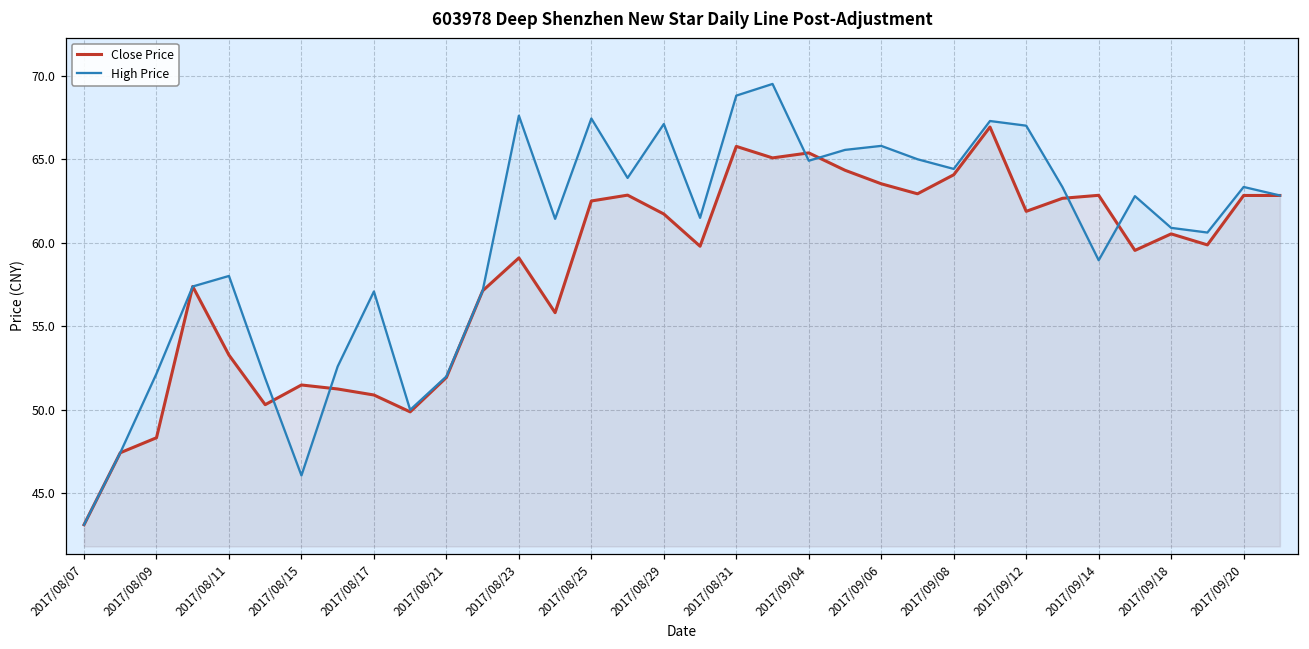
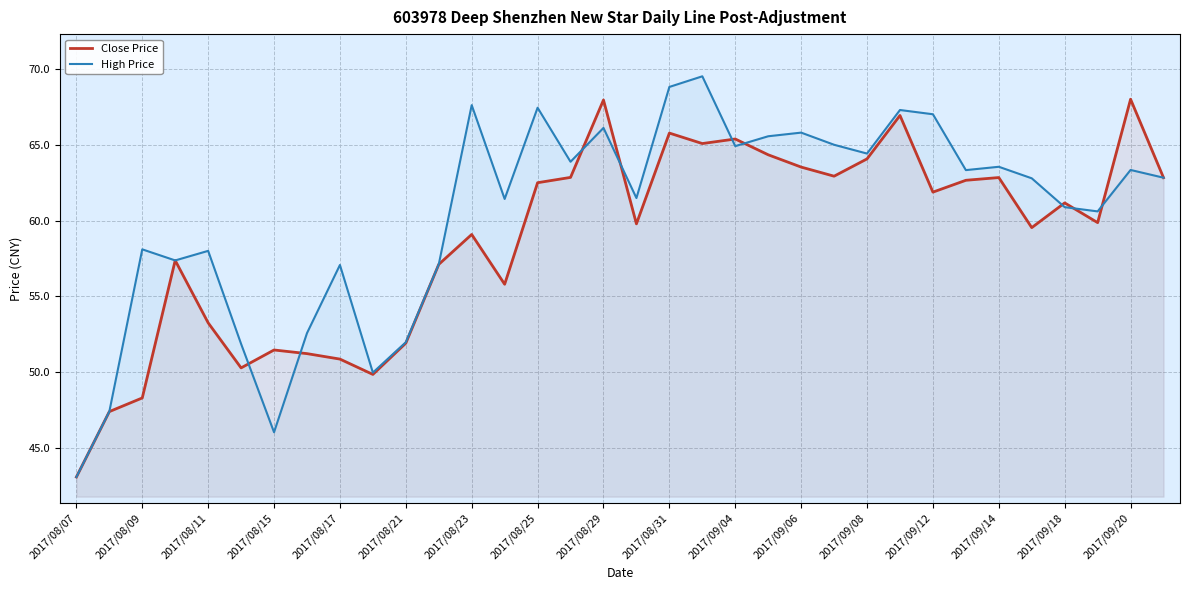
High Price, 2017/08/09: 52.2 -> 58.1
Close Price, 2017/08/29: 61.7 -> 67.9
High Price, 2017/08/29: 67.1 -> 66.1
High Price, 2017/09/14: 58.9 -> 63.5
Close Price, 2017/09/18: 60.5 -> 61.2
Close Price, 2017/09/20: 62.8 -> 68.0
